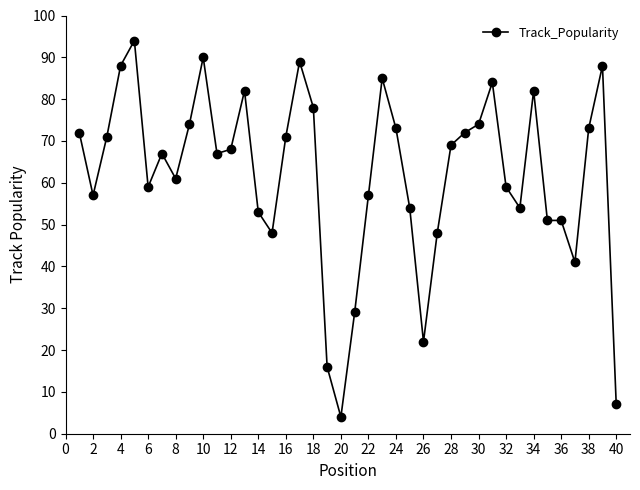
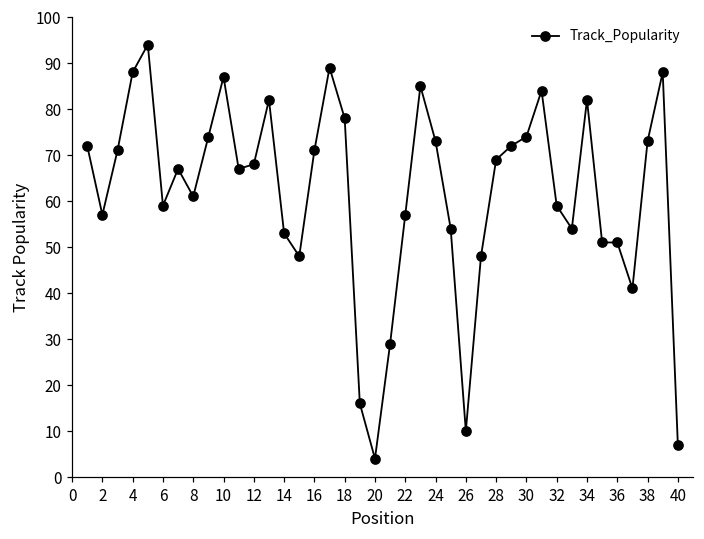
10: 90 -> 87
26: 22 -> 10
